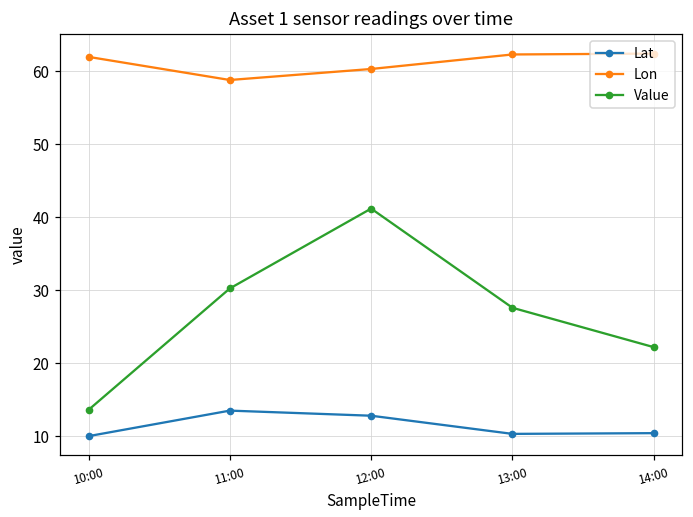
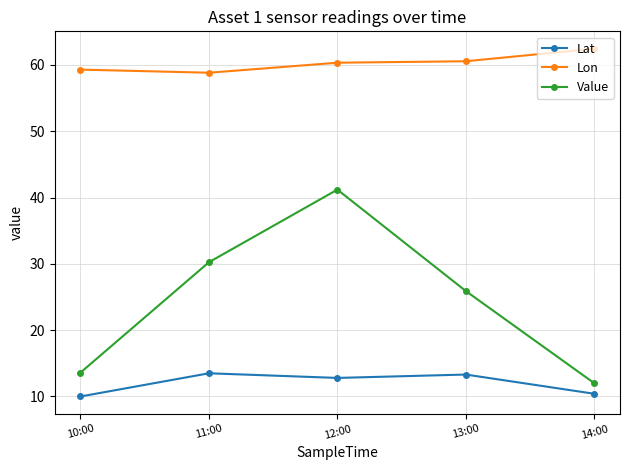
Lon, 10:00: 62 -> 59
Lat, 13:00: 10 -> 13
Lon, 13:00: 62 -> 61
Value, 13:00: 28 -> 26
Value, 14:00: 22 -> 12
